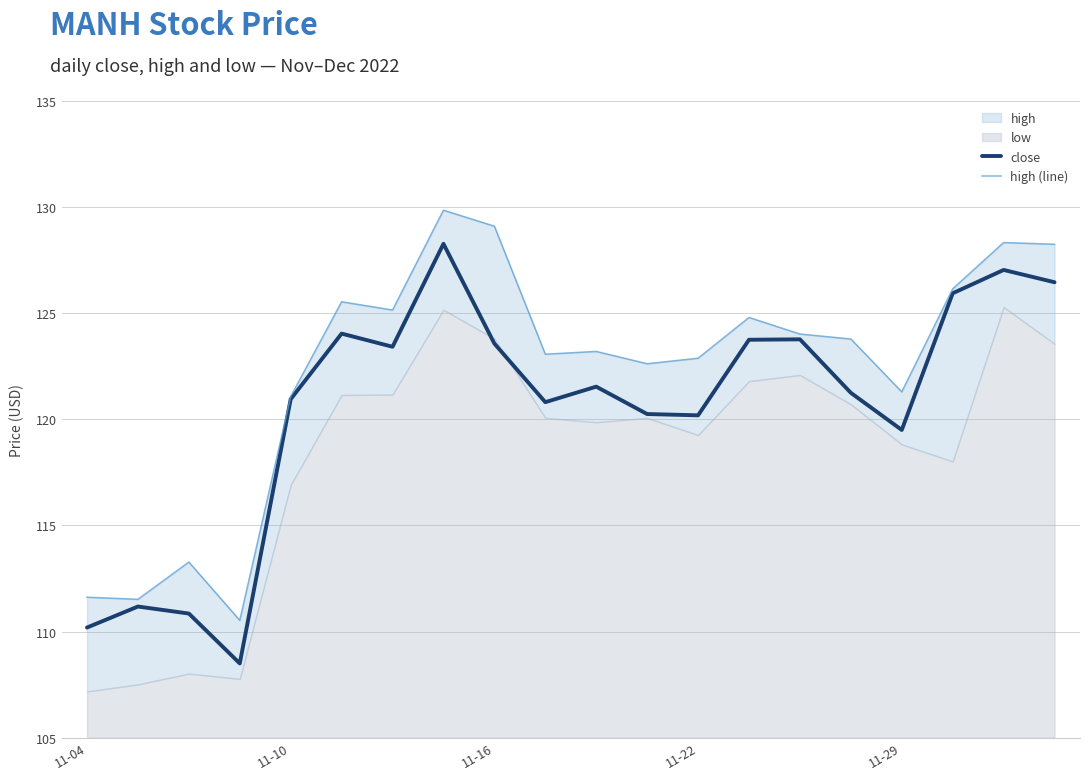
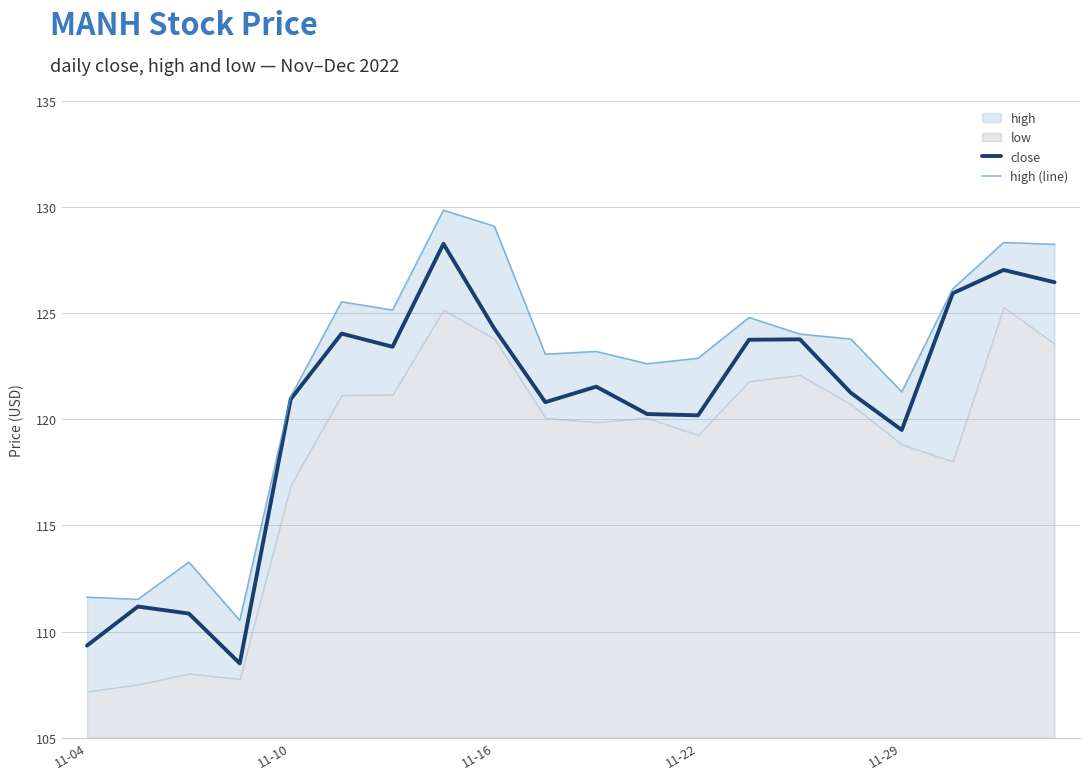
close, 11-04: 110.2 -> 109.3
close, 11-16: 123.6 -> 124.3
